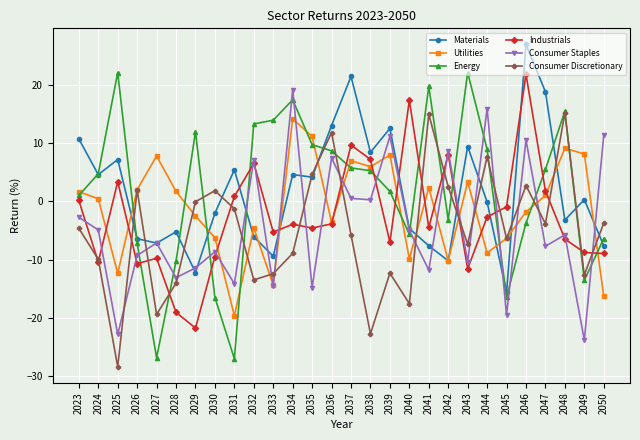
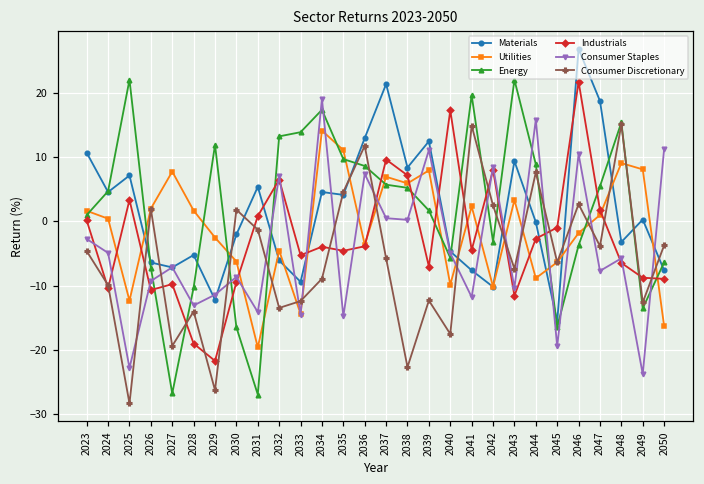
Consumer Discretionary, 2029: 0 -> -26
